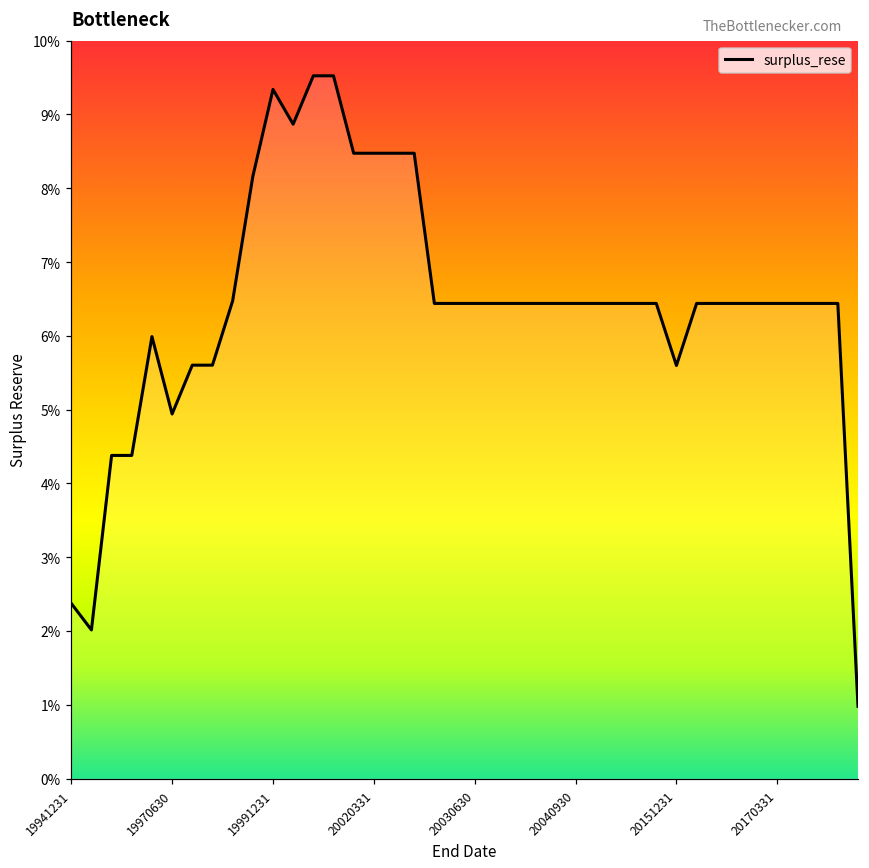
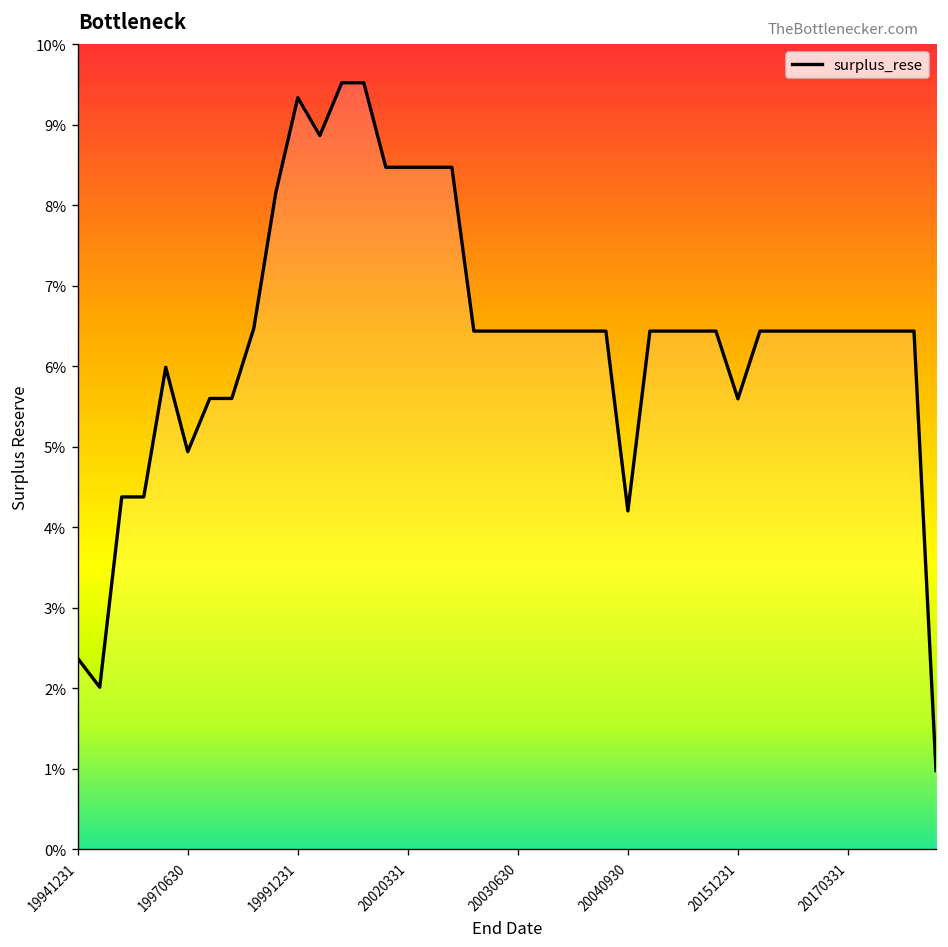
20040930: 6.4% -> 4.2%
